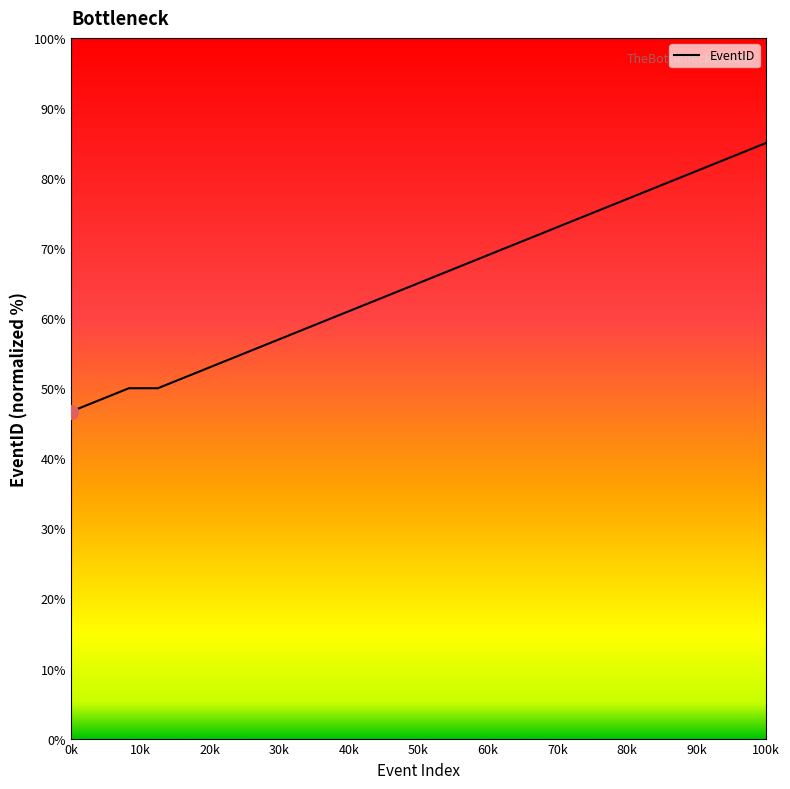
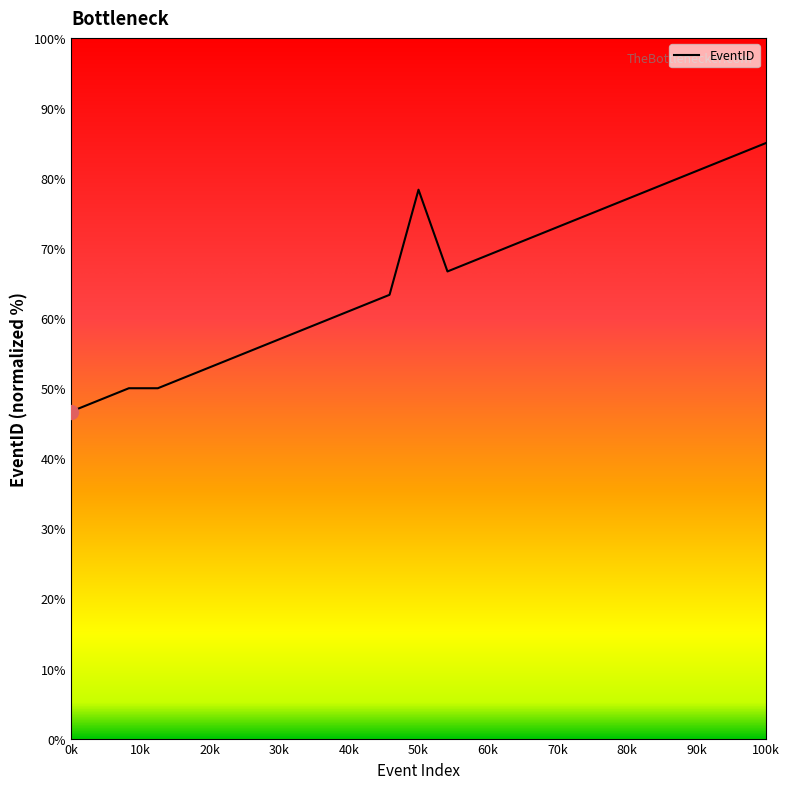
EventID, 50k: 65% -> 78%
